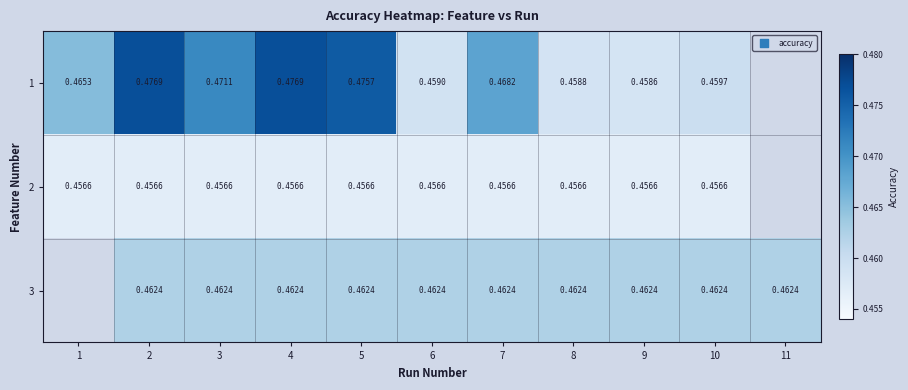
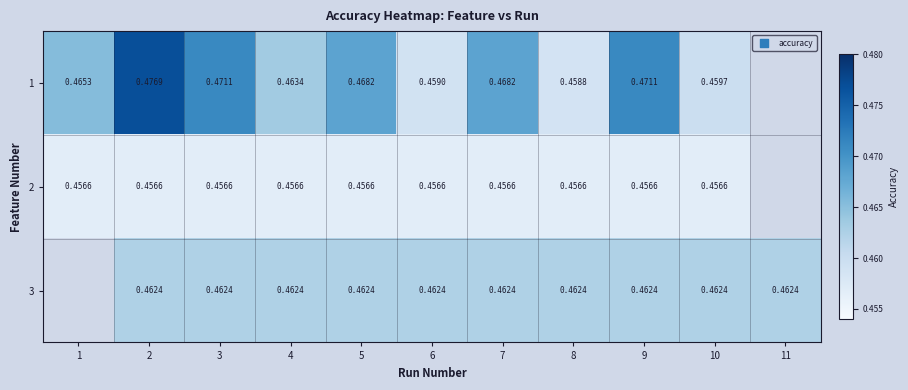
1, 4: 0.4769 -> 0.4634
1, 5: 0.4757 -> 0.4682
1, 9: 0.4586 -> 0.4711
